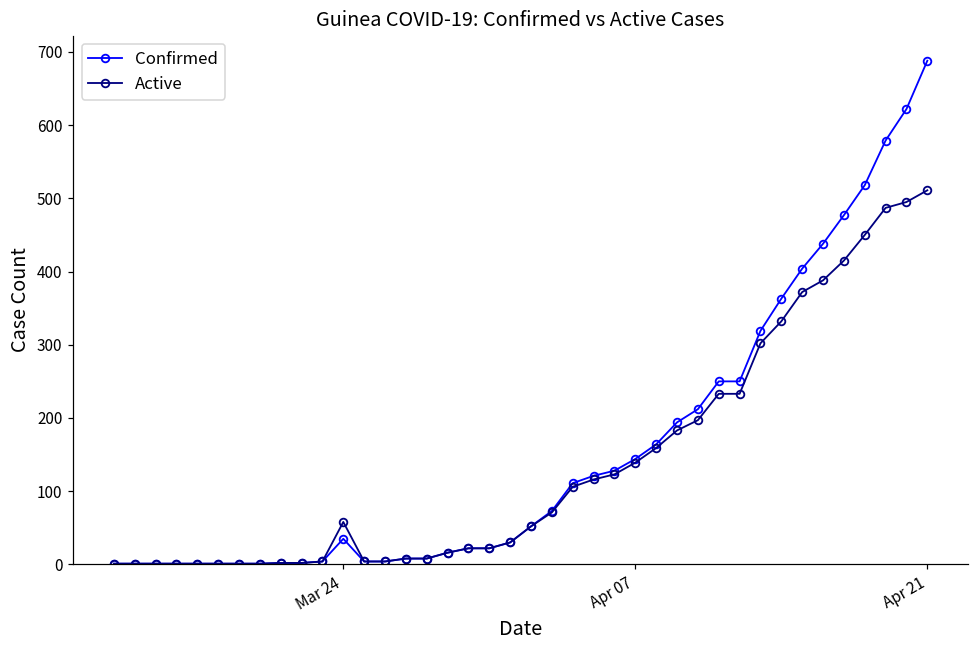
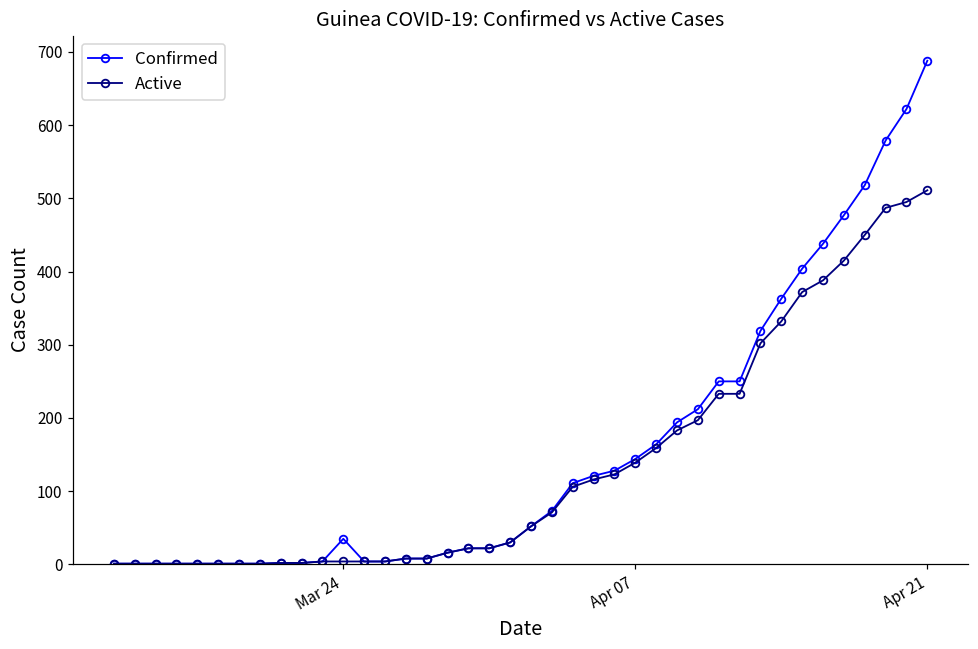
Active, Mar 24: 60 -> 0
